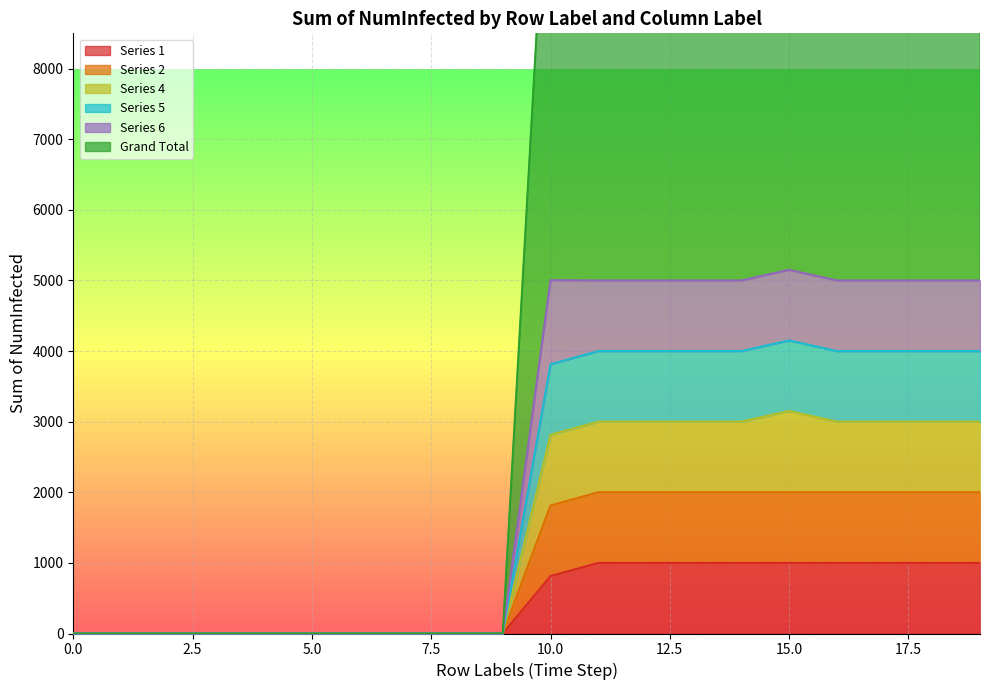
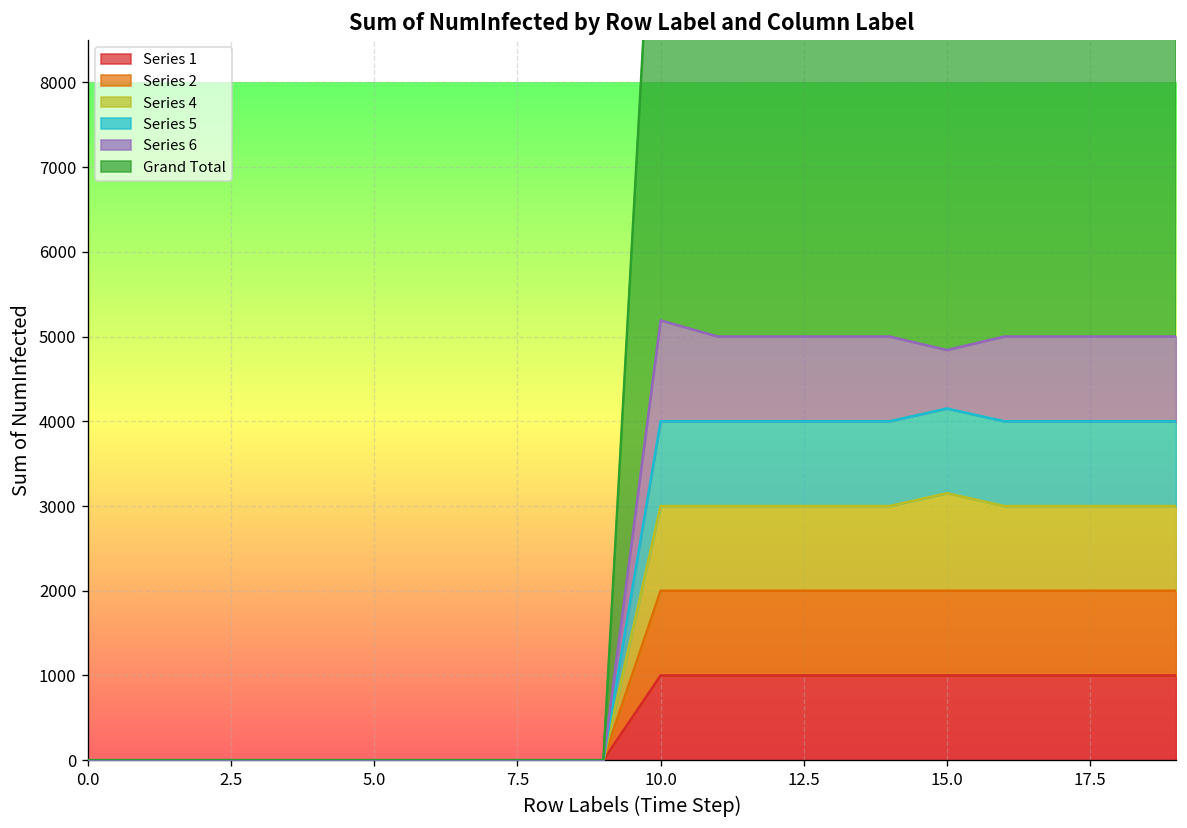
Series 1, 10.0: 800 -> 1000
Series 6, 15.0: 1000 -> 700
